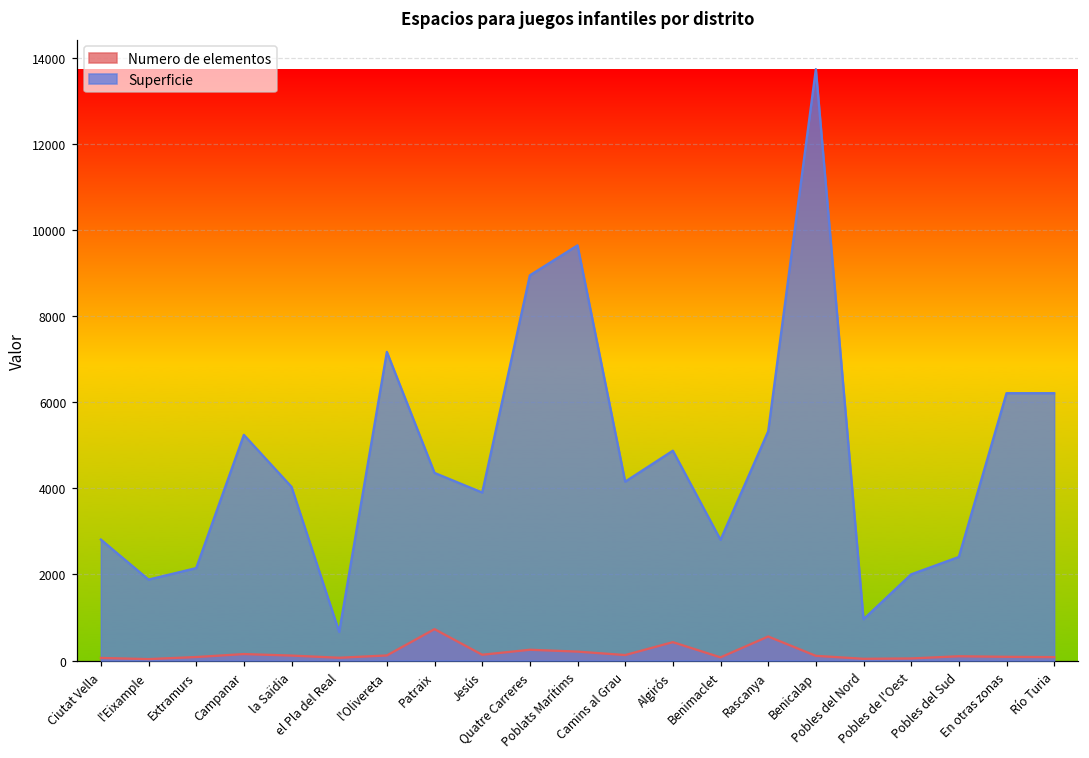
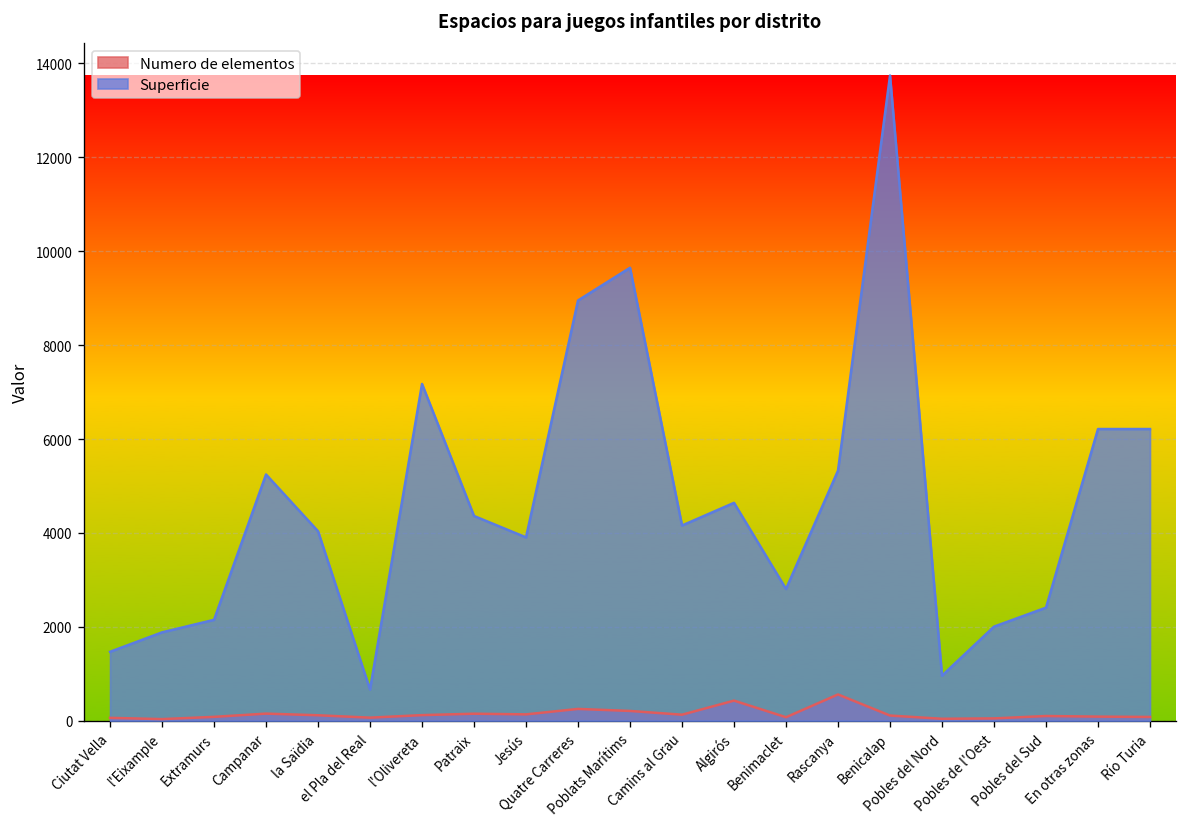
Superficie, Ciutat Vella: 2800 -> 1500
Numero de elementos, Patraix: 700 -> 100
Superficie, Algirós: 4900 -> 4600
